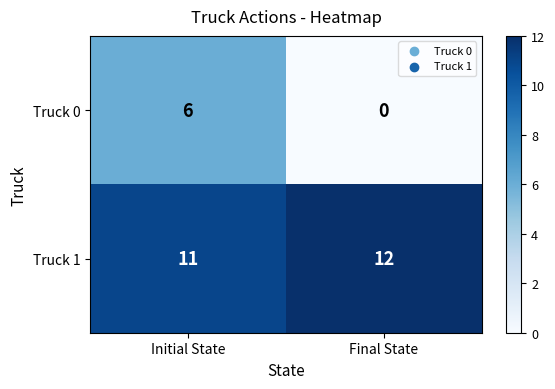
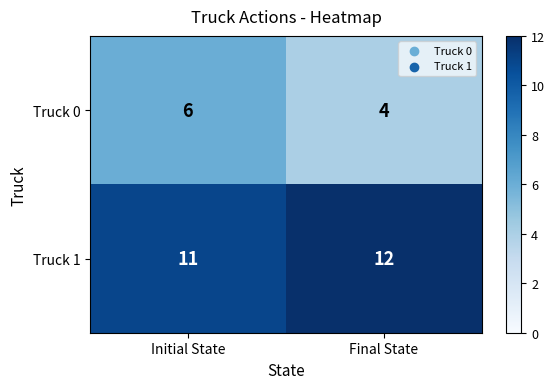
Truck 0, Final State: 0 -> 4
